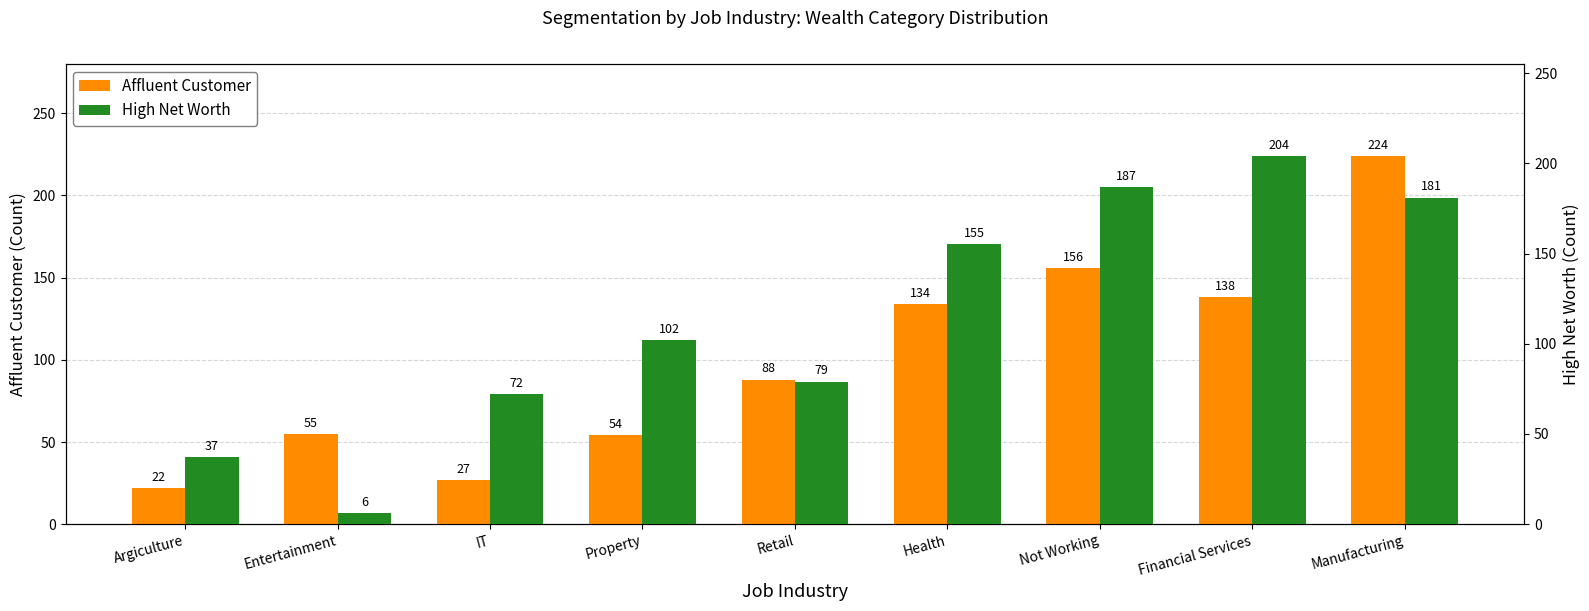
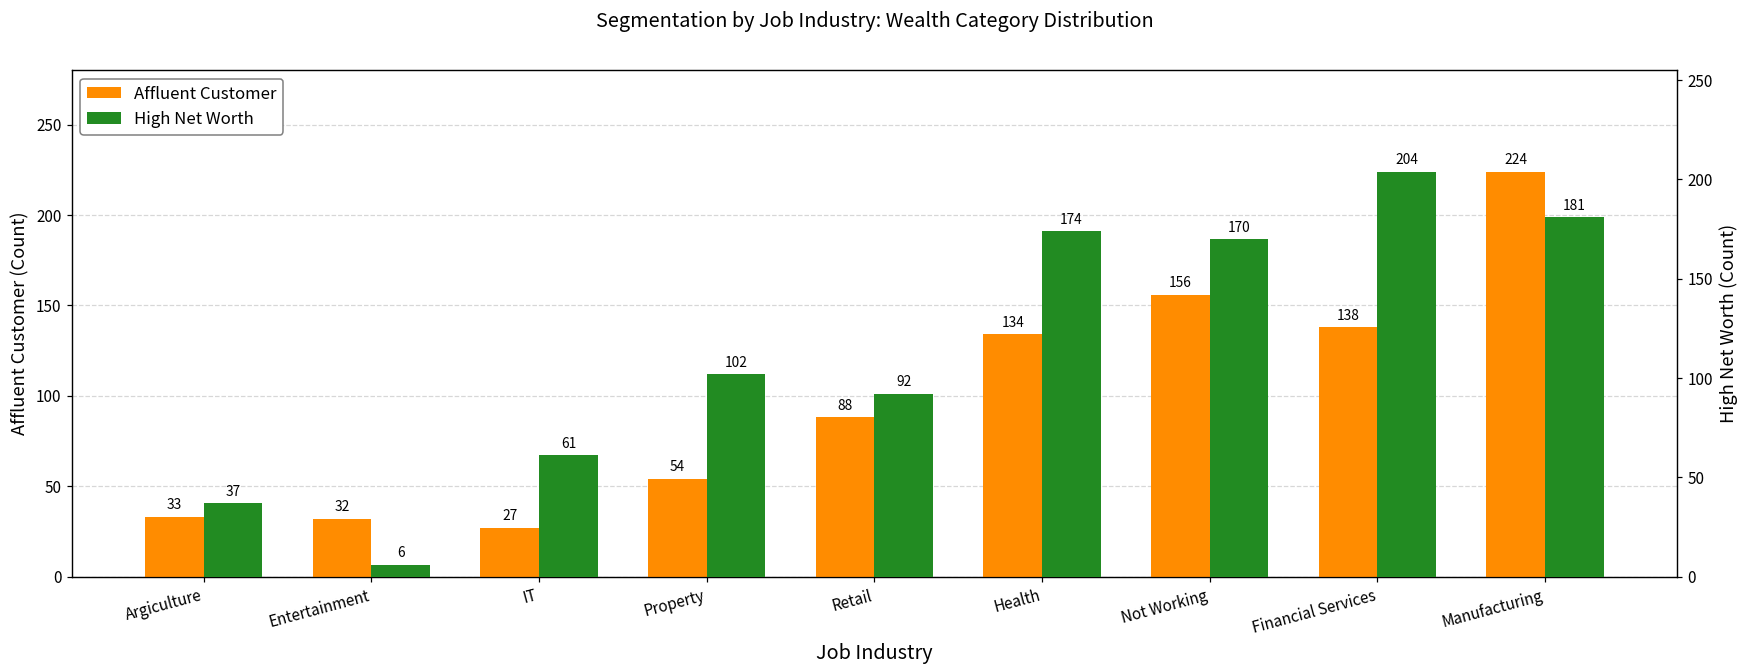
Affluent Customer, Argiculture: 22 -> 33
Affluent Customer, Entertainment: 55 -> 32
High Net Worth, IT: 72 -> 61
High Net Worth, Retail: 79 -> 92
High Net Worth, Health: 155 -> 174
High Net Worth, Not Working: 187 -> 170
